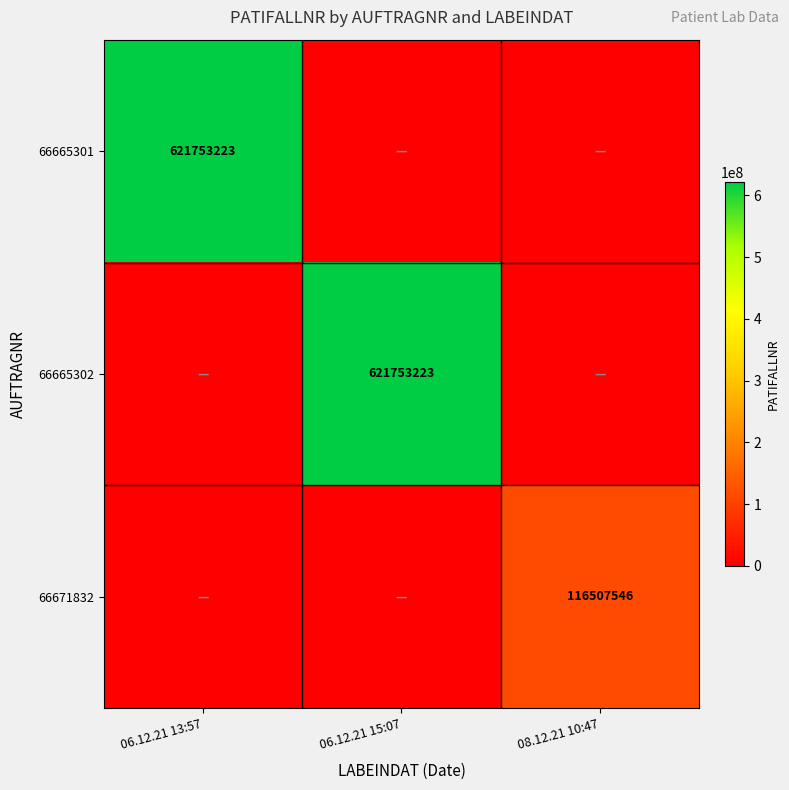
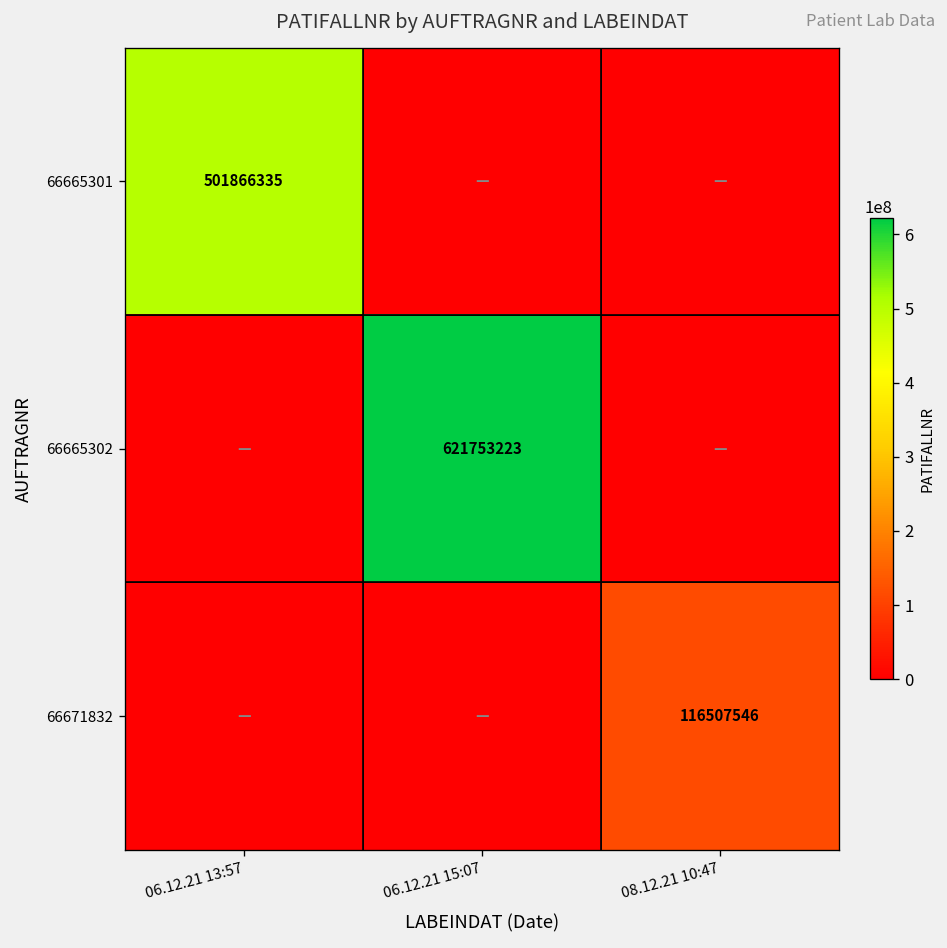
66665301, 06.12.21 13:57: 621753223 -> 501866335
